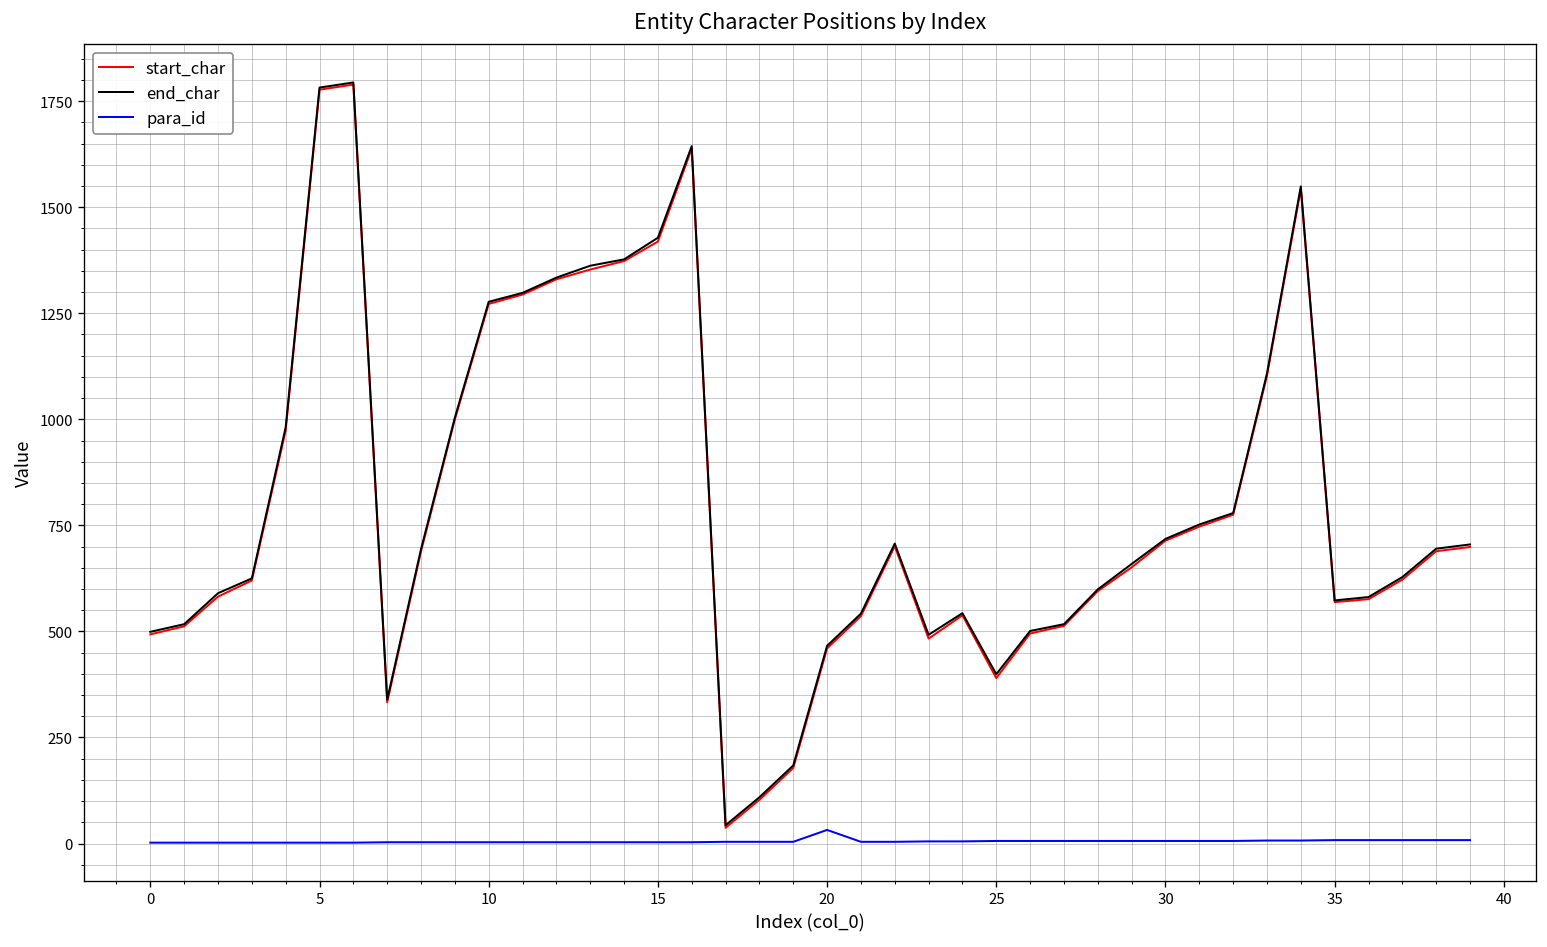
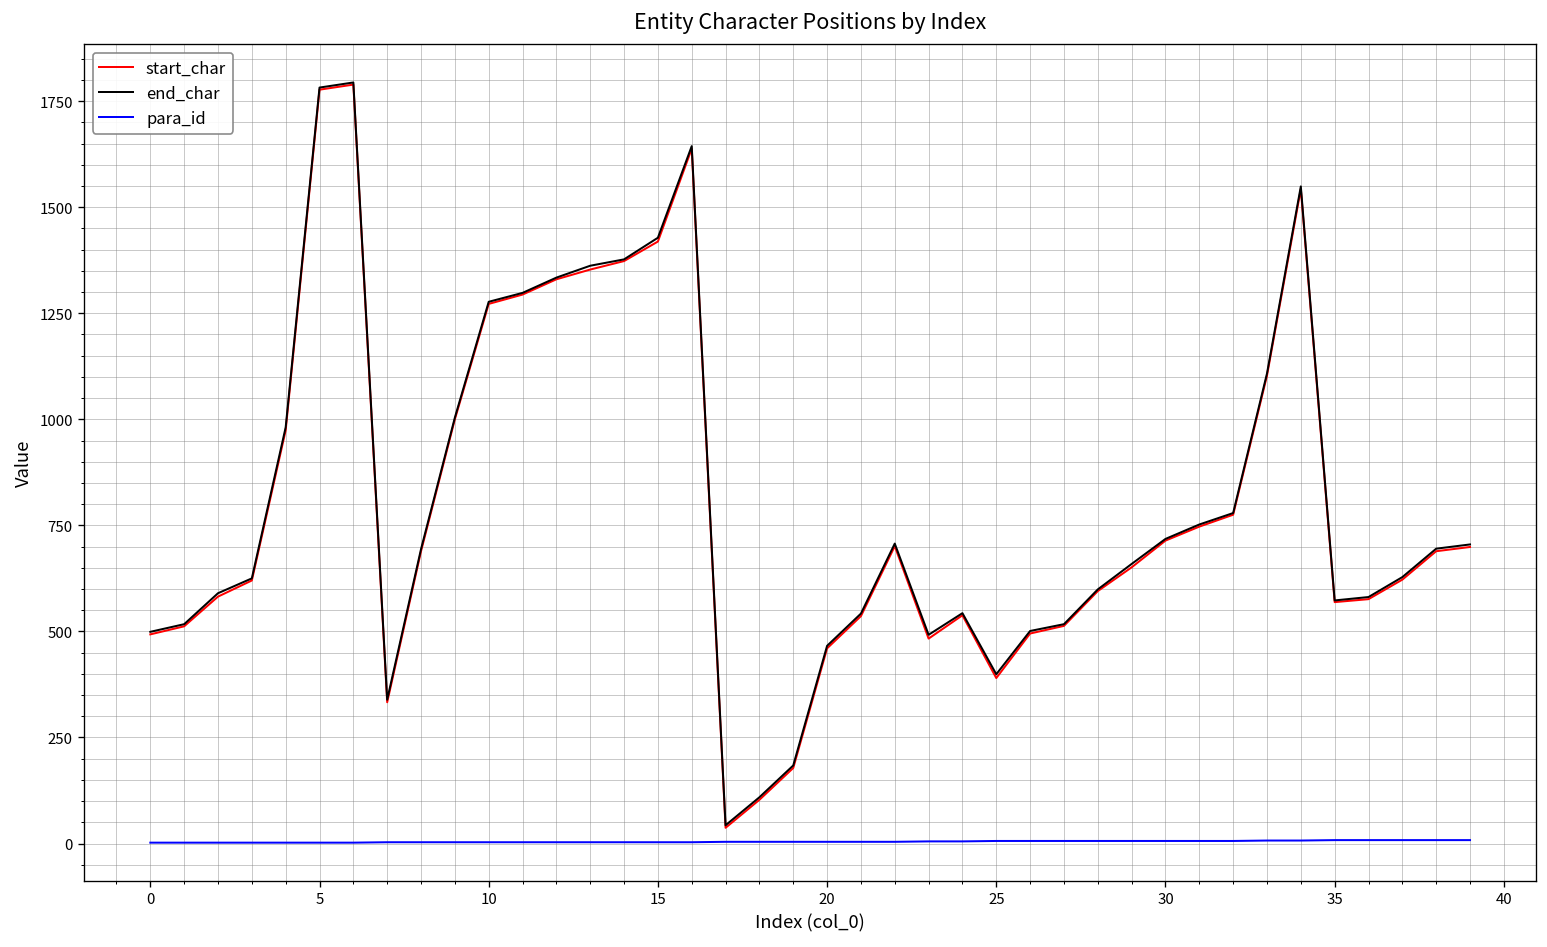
para_id, 20: 30 -> 0
